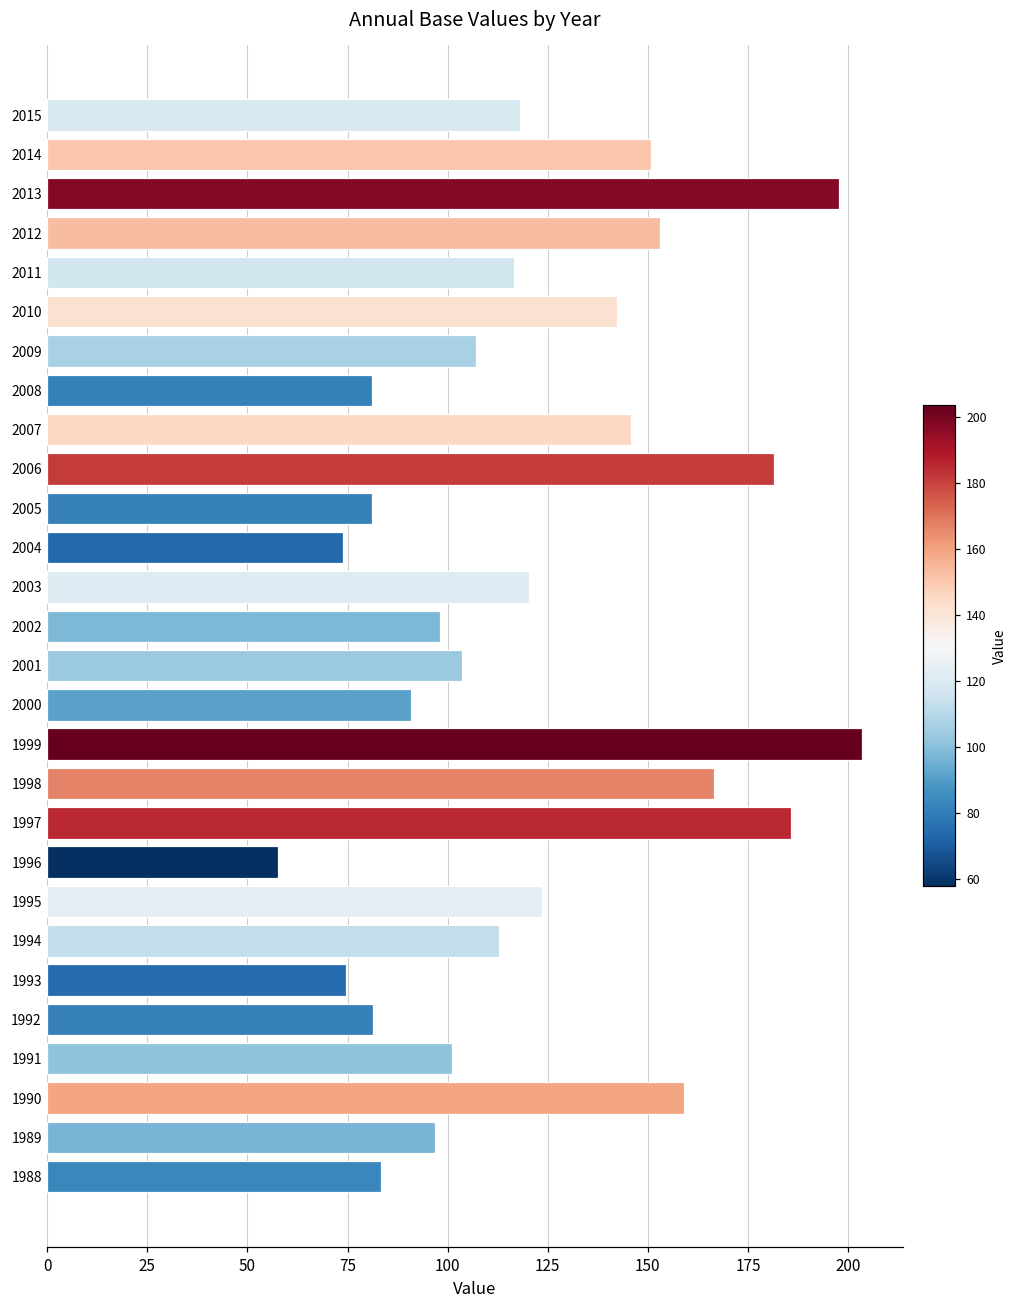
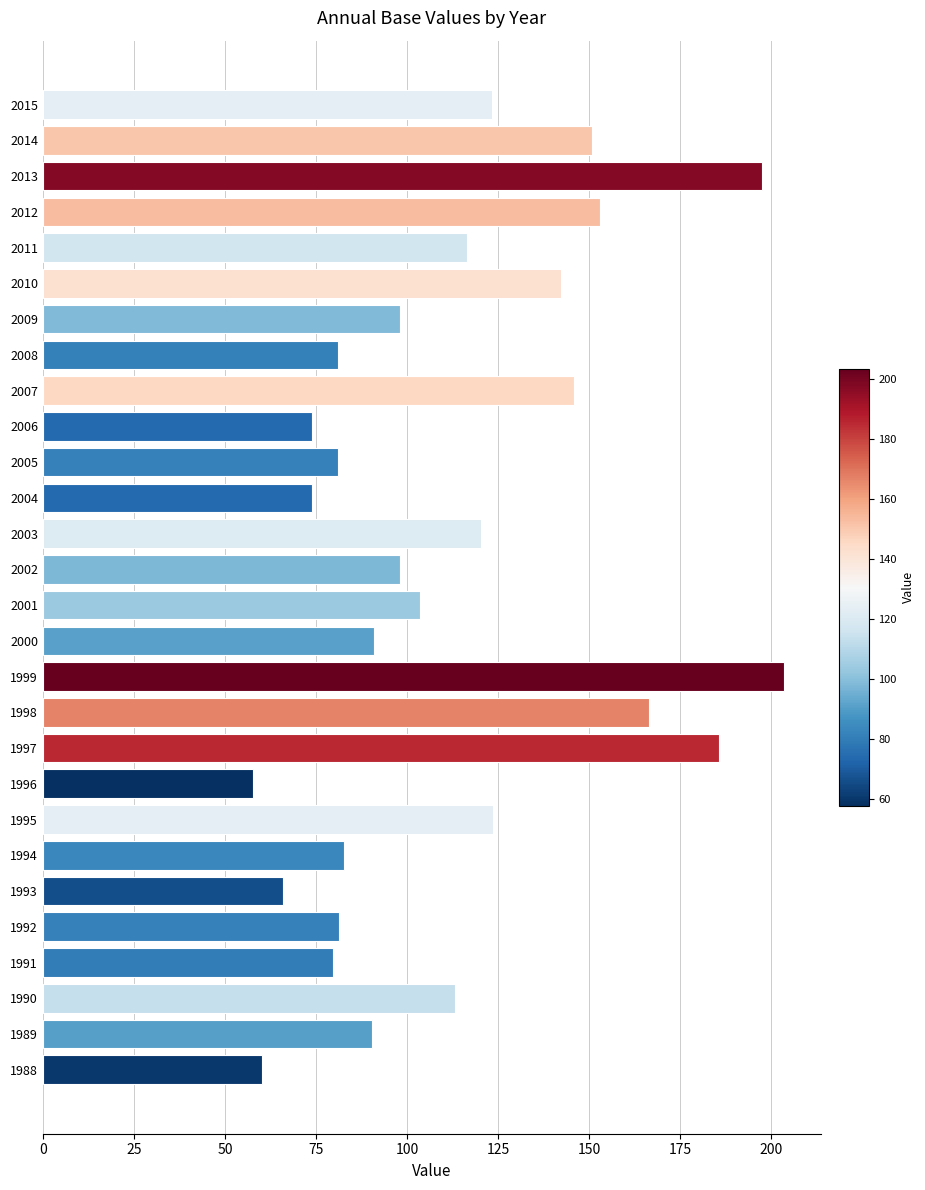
2015: 118 -> 123
2009: 107 -> 98
2006: 181 -> 74
1994: 113 -> 83
1993: 75 -> 66
1991: 101 -> 80
1990: 159 -> 113
1989: 97 -> 90
1988: 83 -> 60
